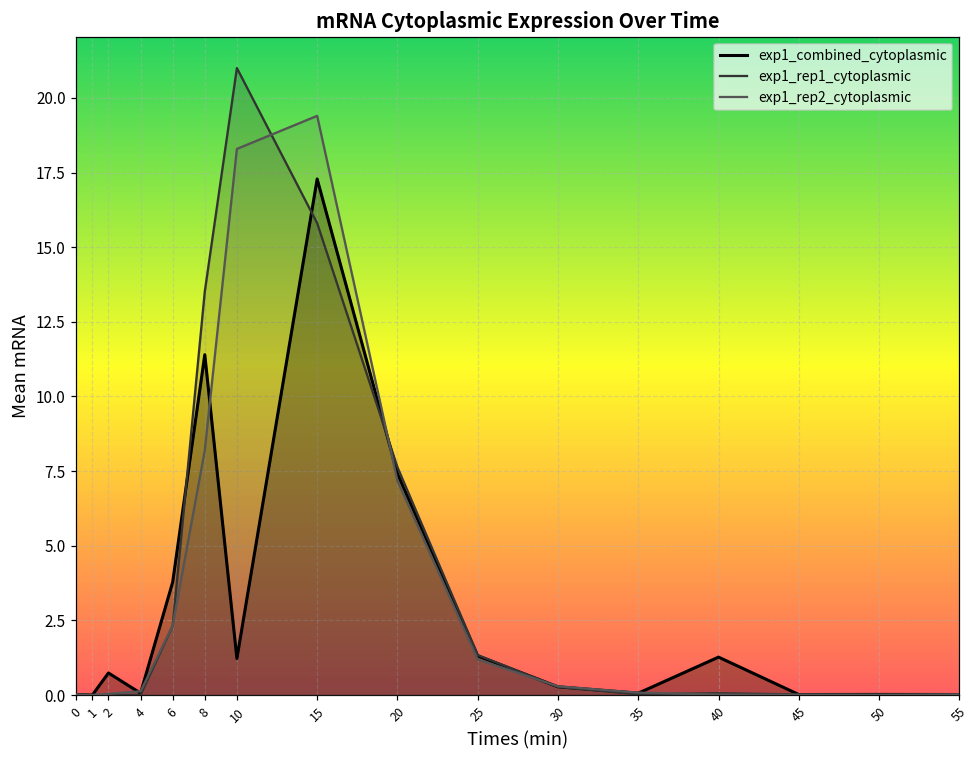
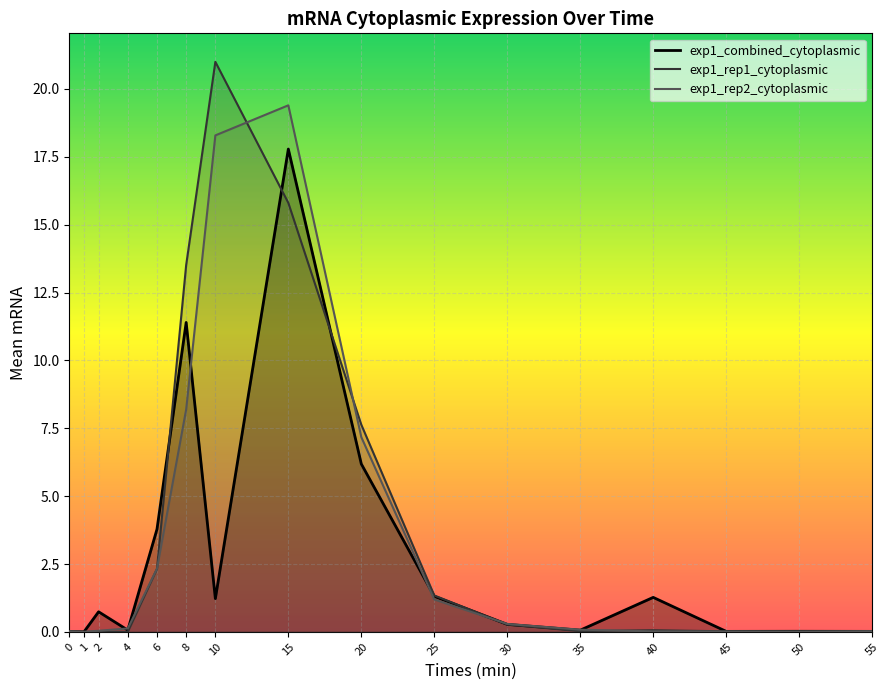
exp1_combined_cytoplasmic, 15: 17.3 -> 17.8
exp1_combined_cytoplasmic, 20: 7.4 -> 6.2
